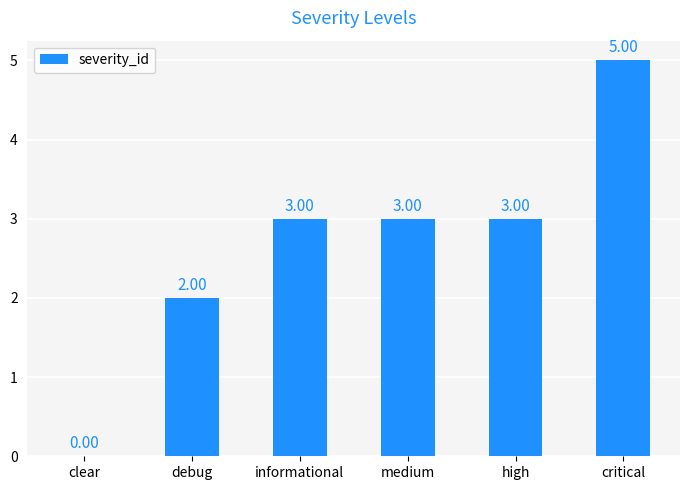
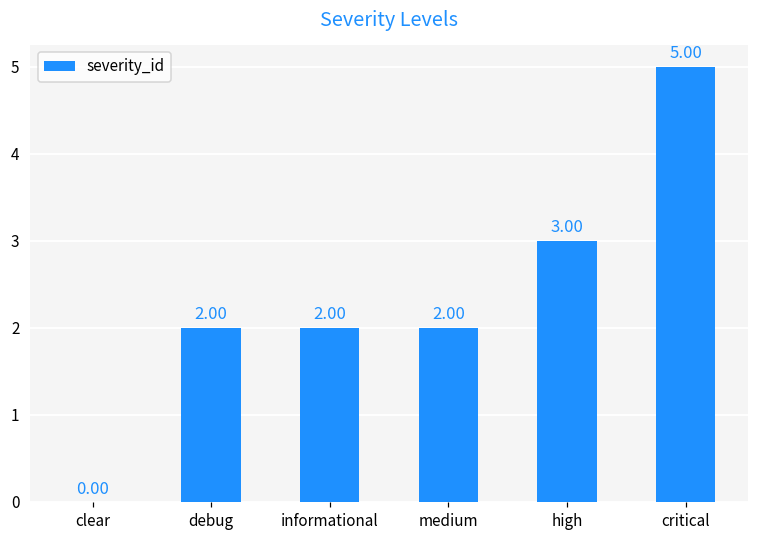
informational: 3.00 -> 2.00
medium: 3.00 -> 2.00
